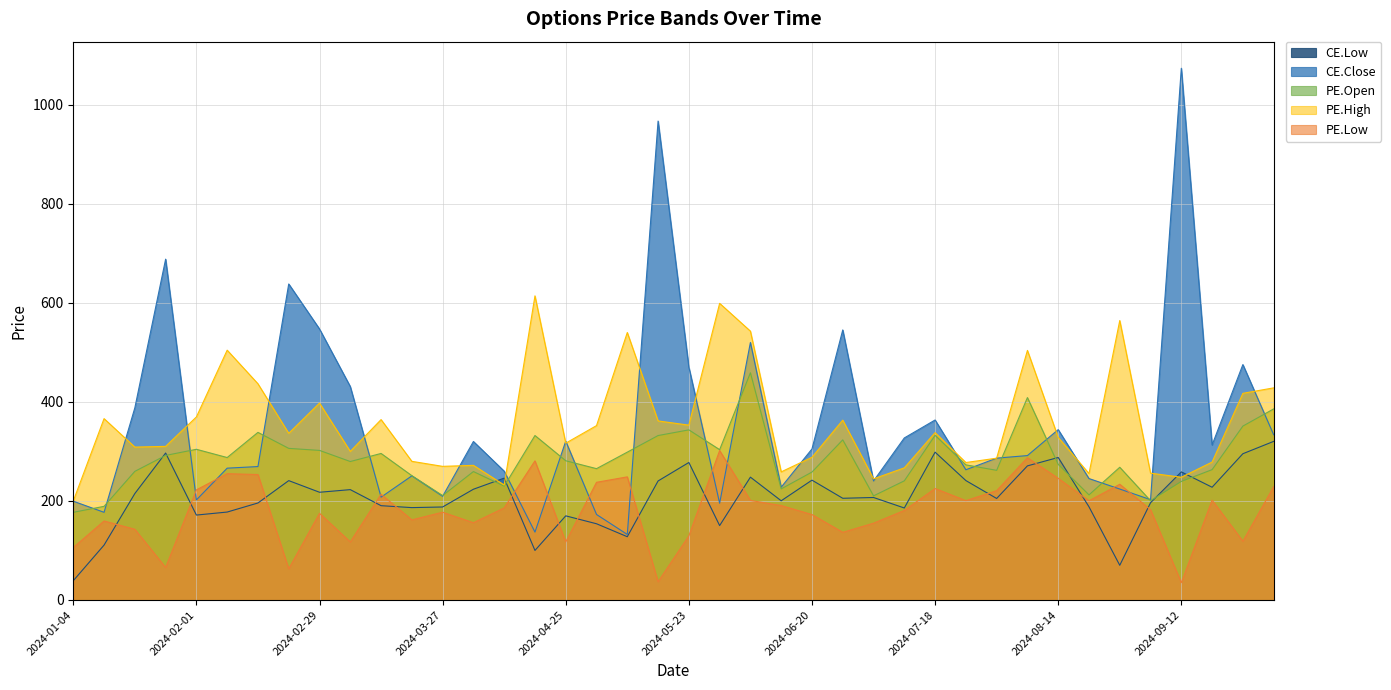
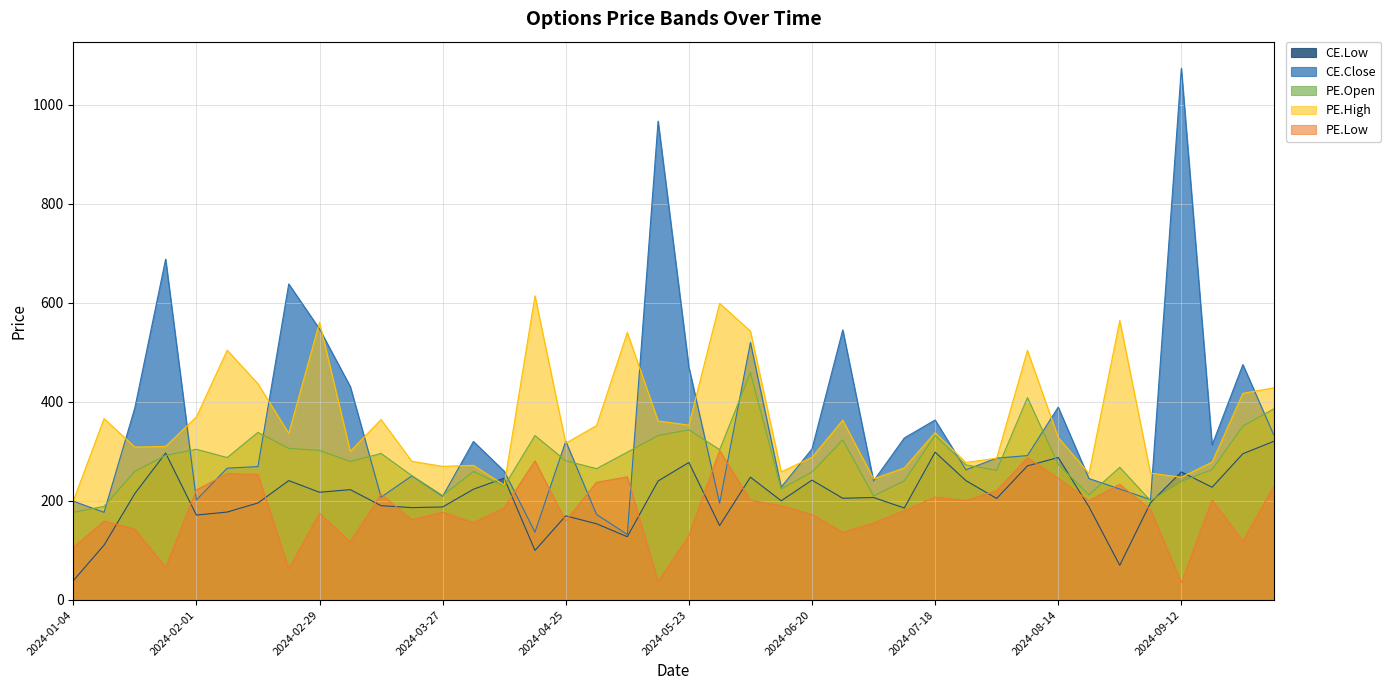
PE.High, 2024-02-29: 400 -> 560
PE.Low, 2024-04-25: 120 -> 160
PE.Low, 2024-07-18: 230 -> 210
CE.Close, 2024-08-14: 340 -> 390
